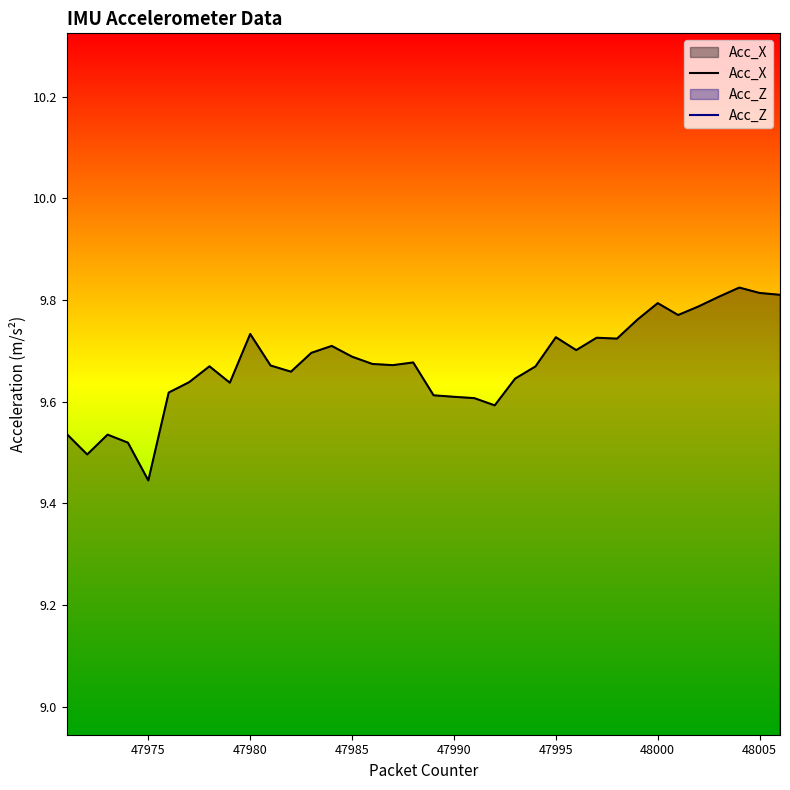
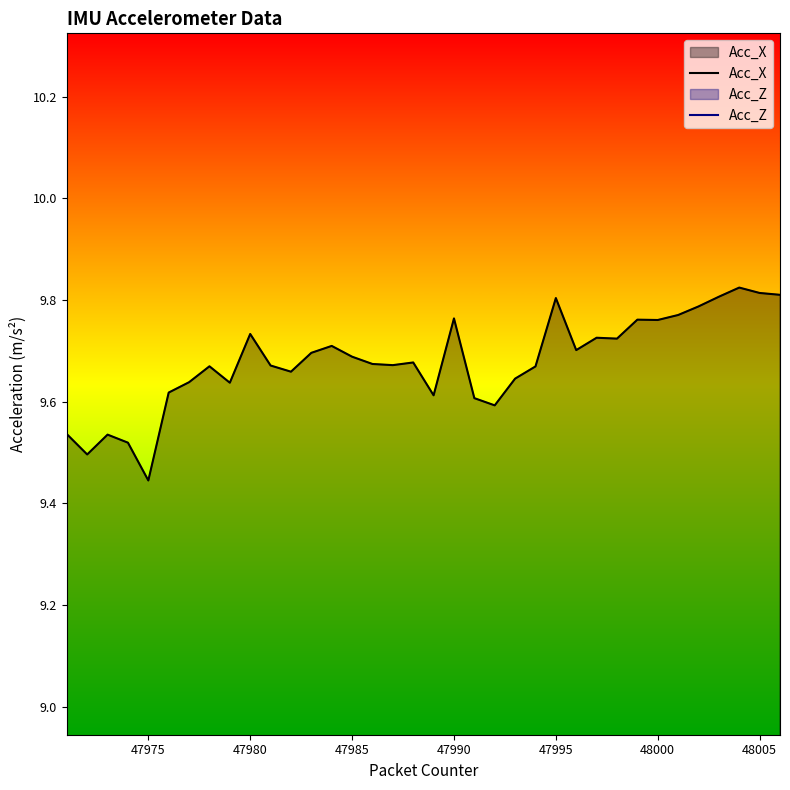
Acc_X, 47990: 9.61 -> 9.76
Acc_X, 47995: 9.73 -> 9.80
Acc_X, 48000: 9.79 -> 9.76
